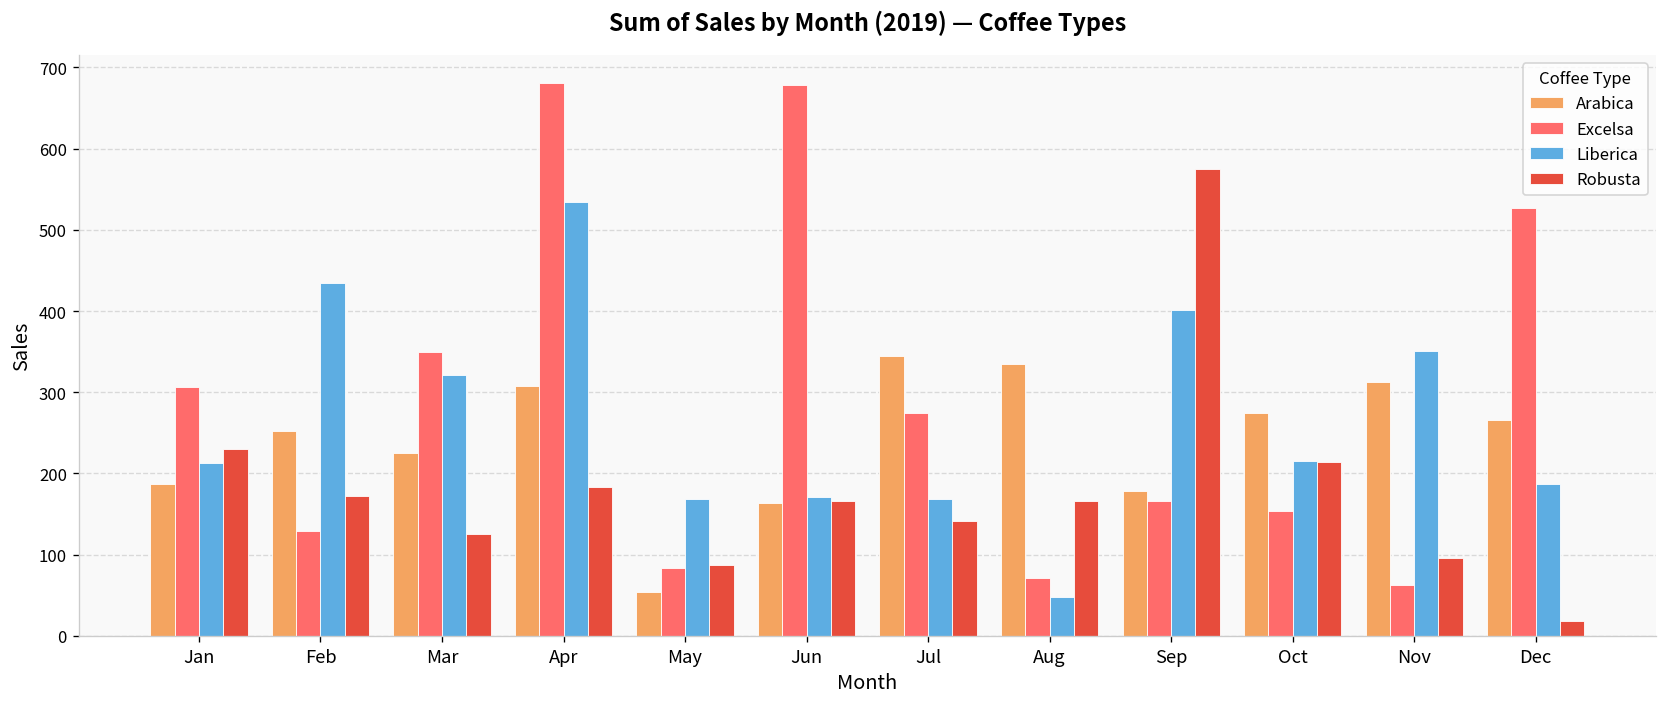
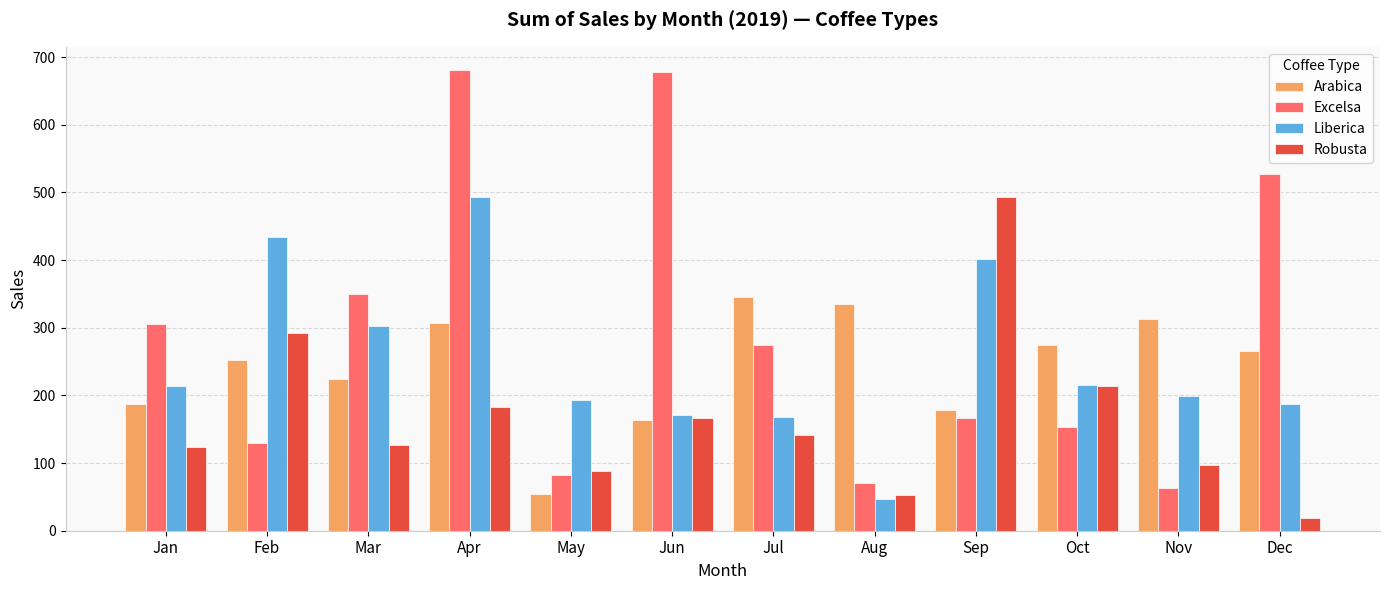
Robusta, Jan: 230 -> 120
Robusta, Feb: 170 -> 290
Liberica, Mar: 320 -> 300
Liberica, Apr: 530 -> 490
Liberica, May: 170 -> 190
Robusta, Aug: 170 -> 50
Robusta, Sep: 580 -> 490
Liberica, Nov: 350 -> 200
